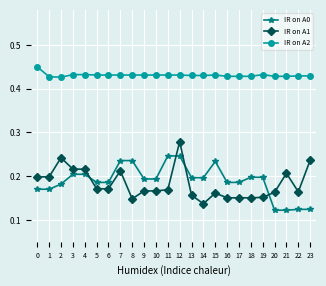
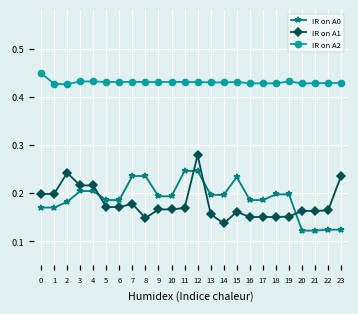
IR on A1, 7: 0.21 -> 0.18
IR on A1, 21: 0.21 -> 0.16
